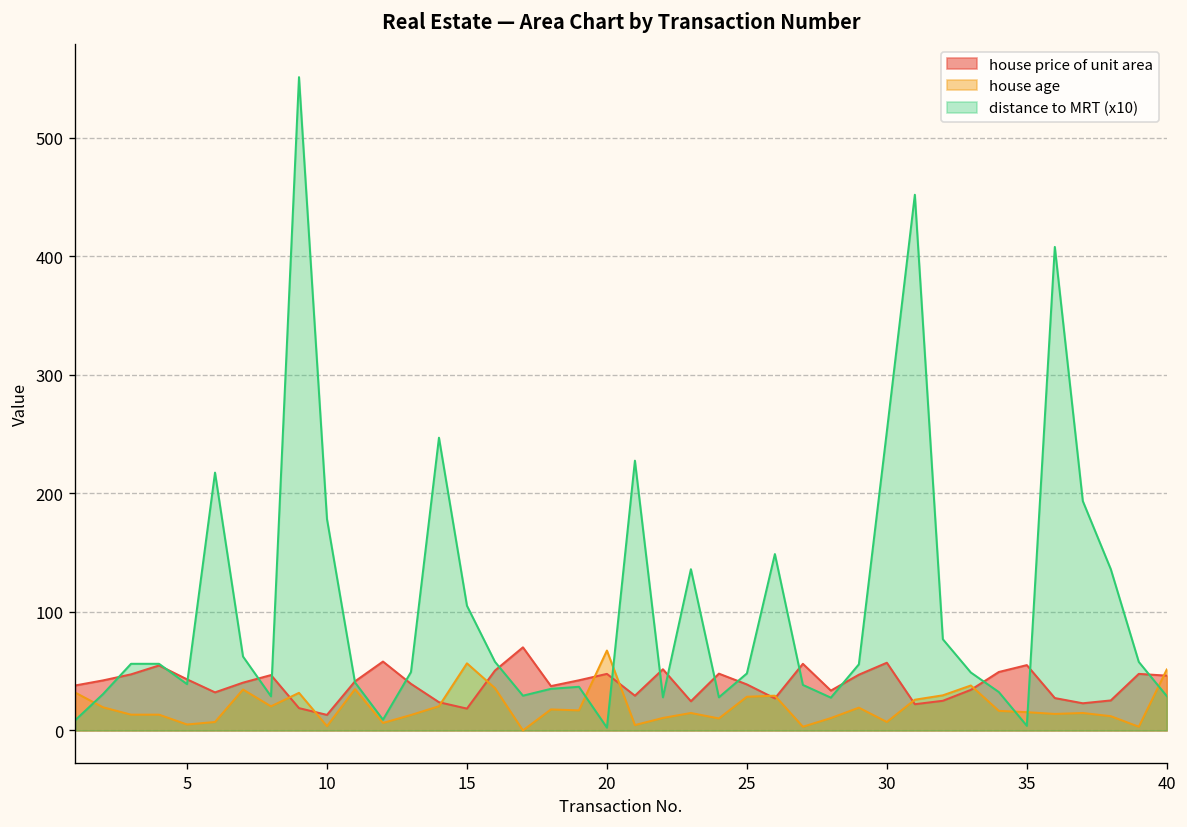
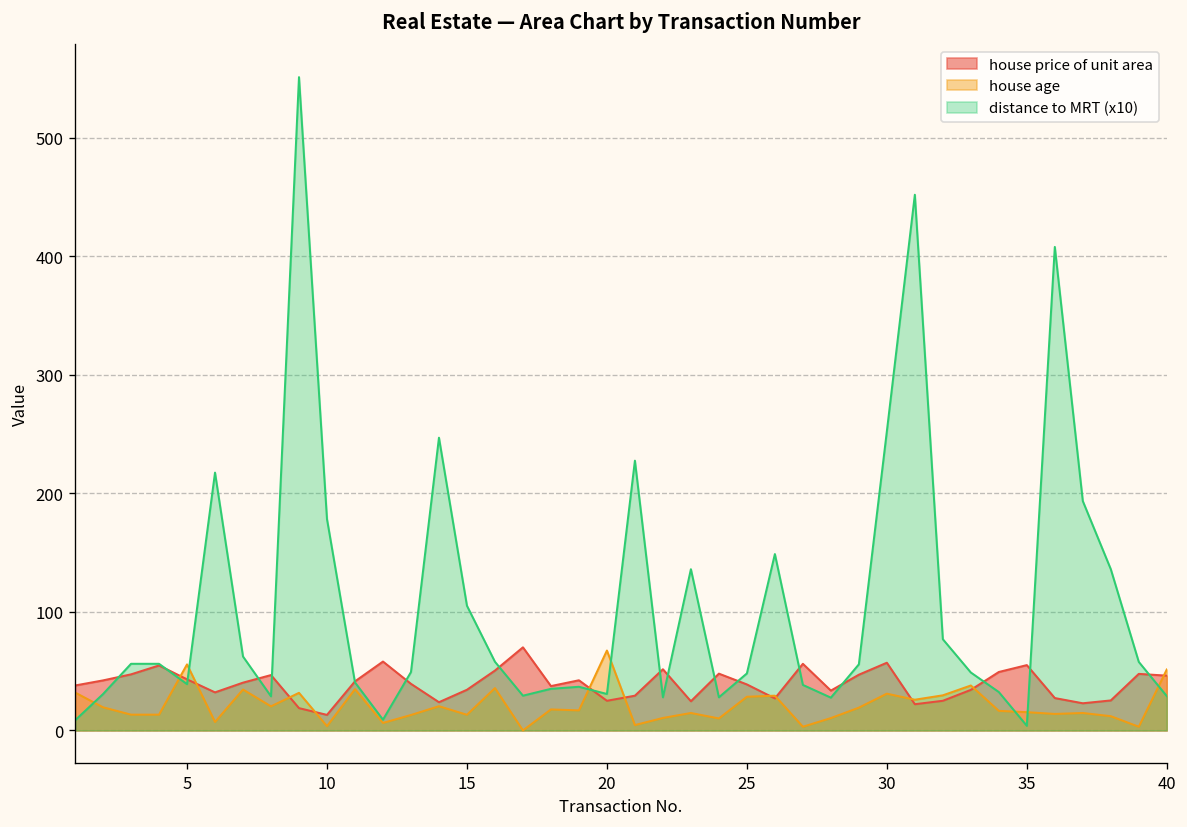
house age, 5: 10 -> 60
house price of unit area, 15: 20 -> 30
house age, 15: 60 -> 10
house price of unit area, 20: 50 -> 30
distance to MRT (x10), 20: 0 -> 30
house age, 30: 10 -> 30
